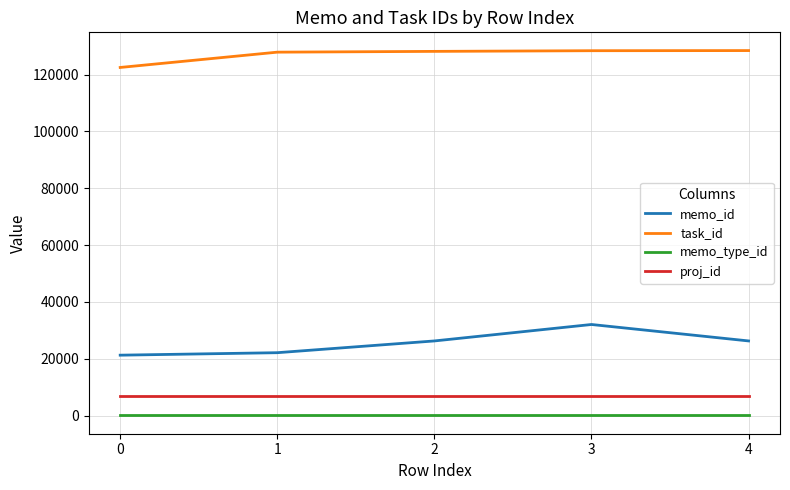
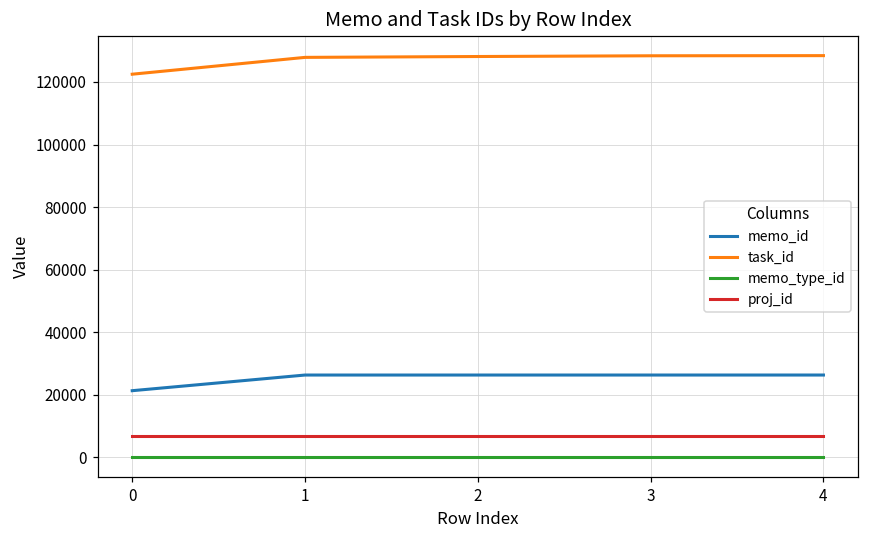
memo_id, 1: 22000 -> 26000
memo_id, 3: 32000 -> 26000
